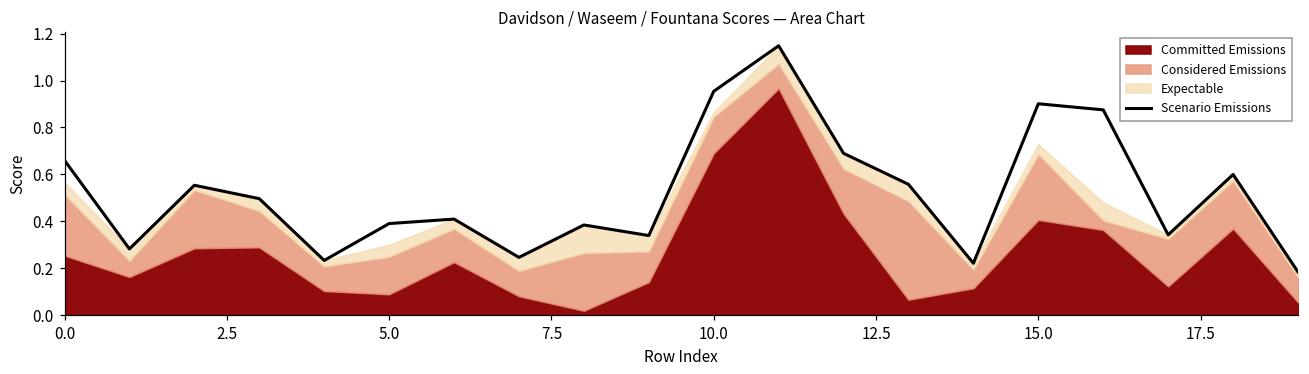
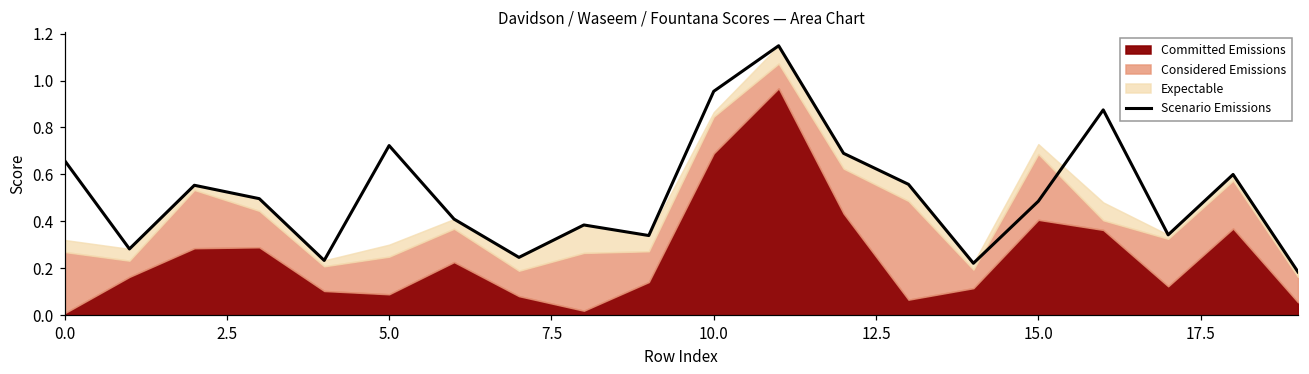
Committed Emissions, 0.0: 0.26 -> 0.01
Scenario Emissions, 5.0: 0.39 -> 0.72
Scenario Emissions, 15.0: 0.90 -> 0.49
